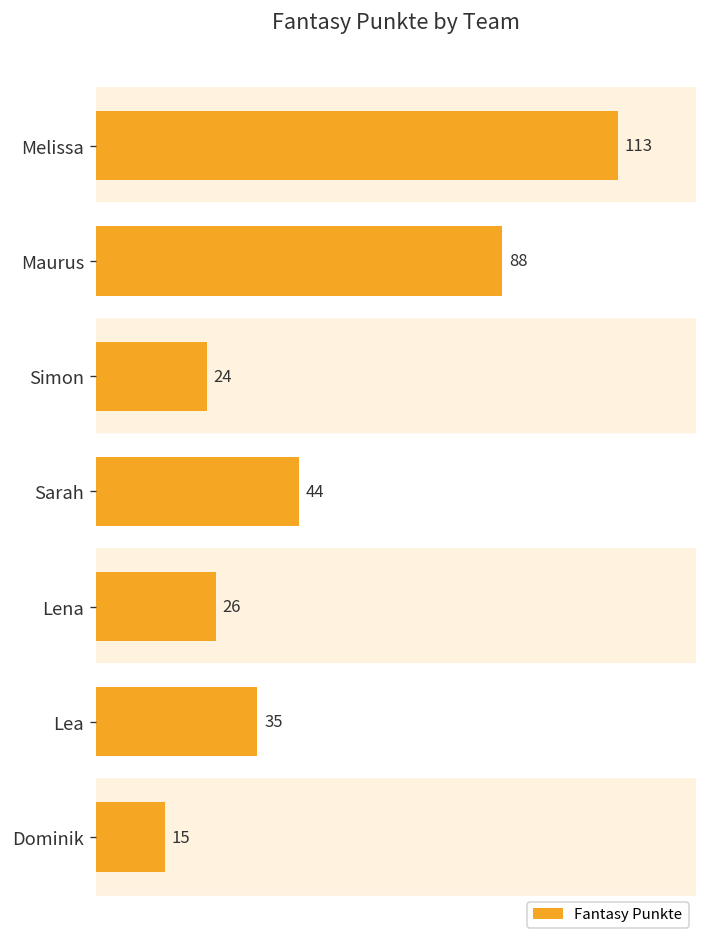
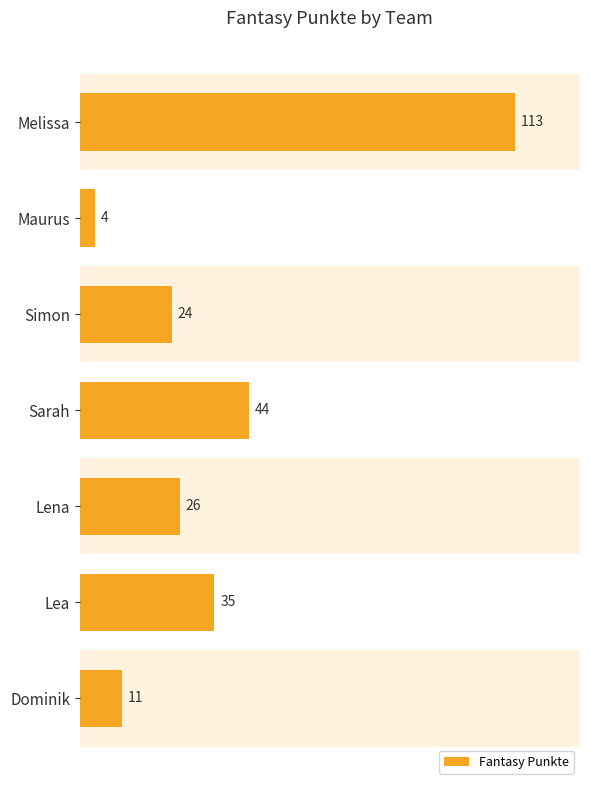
Maurus: 88 -> 4
Dominik: 15 -> 11
